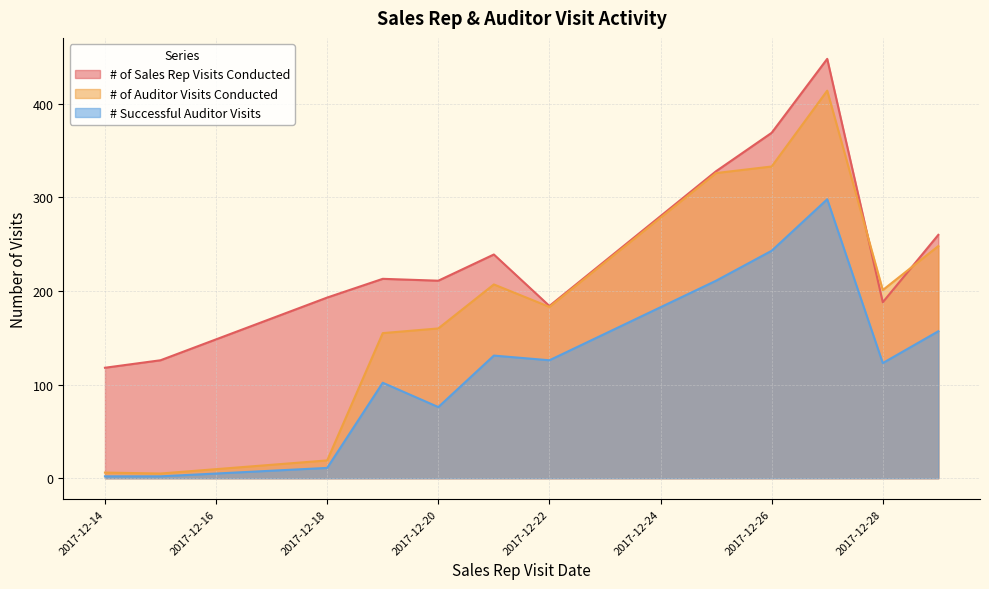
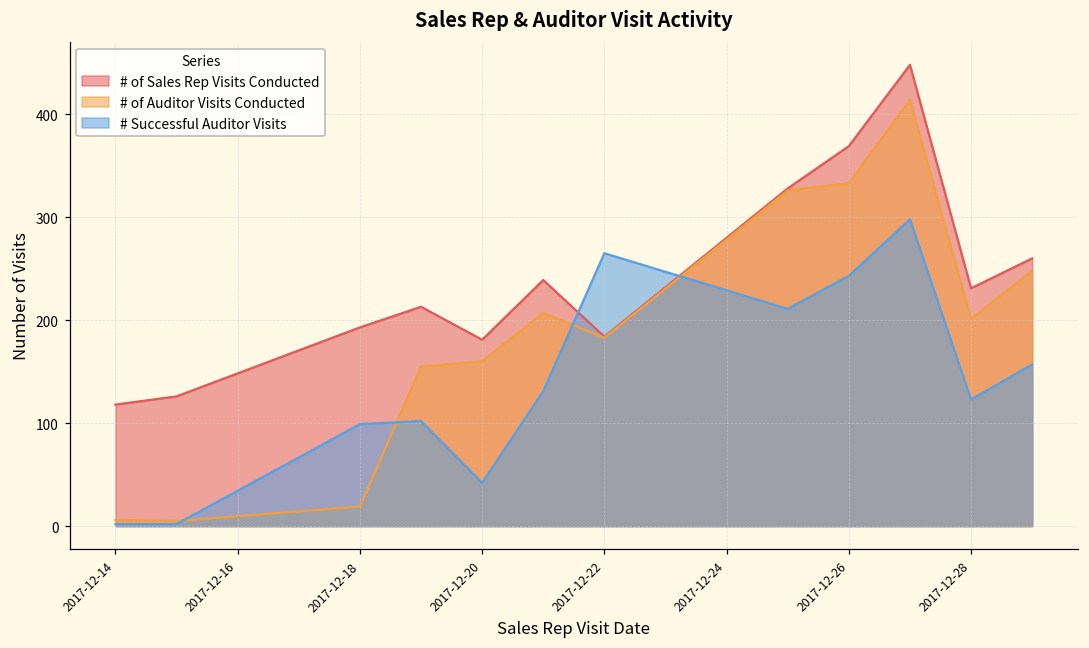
# Successful Auditor Visits, 2017-12-18: 10 -> 100
# of Sales Rep Visits Conducted, 2017-12-20: 210 -> 180
# Successful Auditor Visits, 2017-12-20: 80 -> 40
# Successful Auditor Visits, 2017-12-22: 130 -> 270
# of Sales Rep Visits Conducted, 2017-12-28: 190 -> 230
